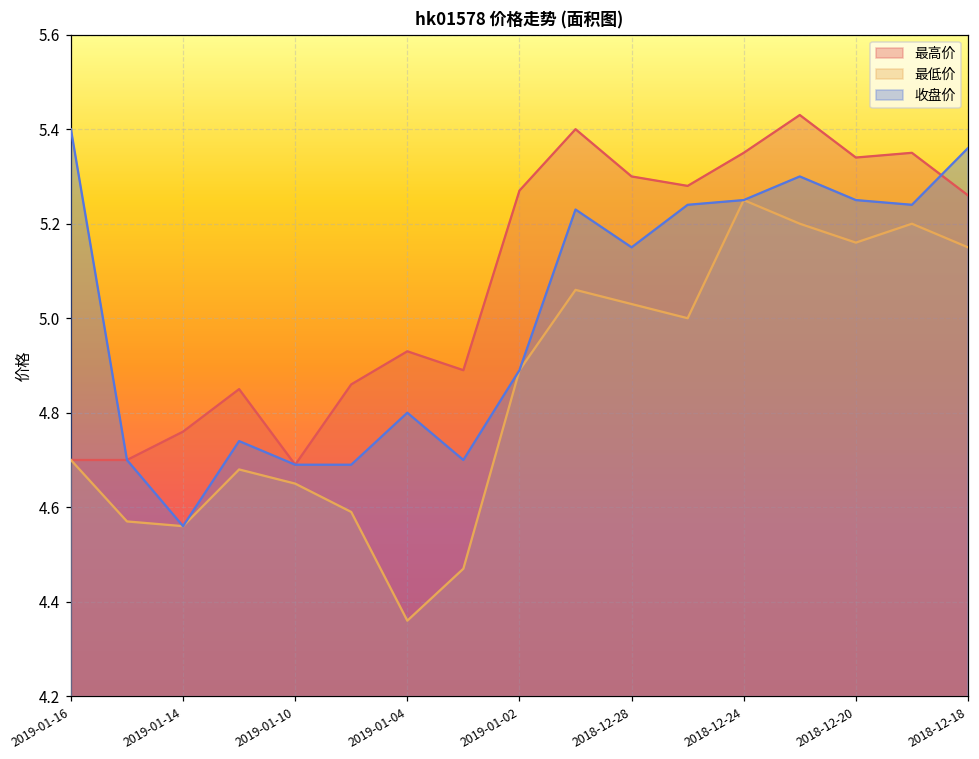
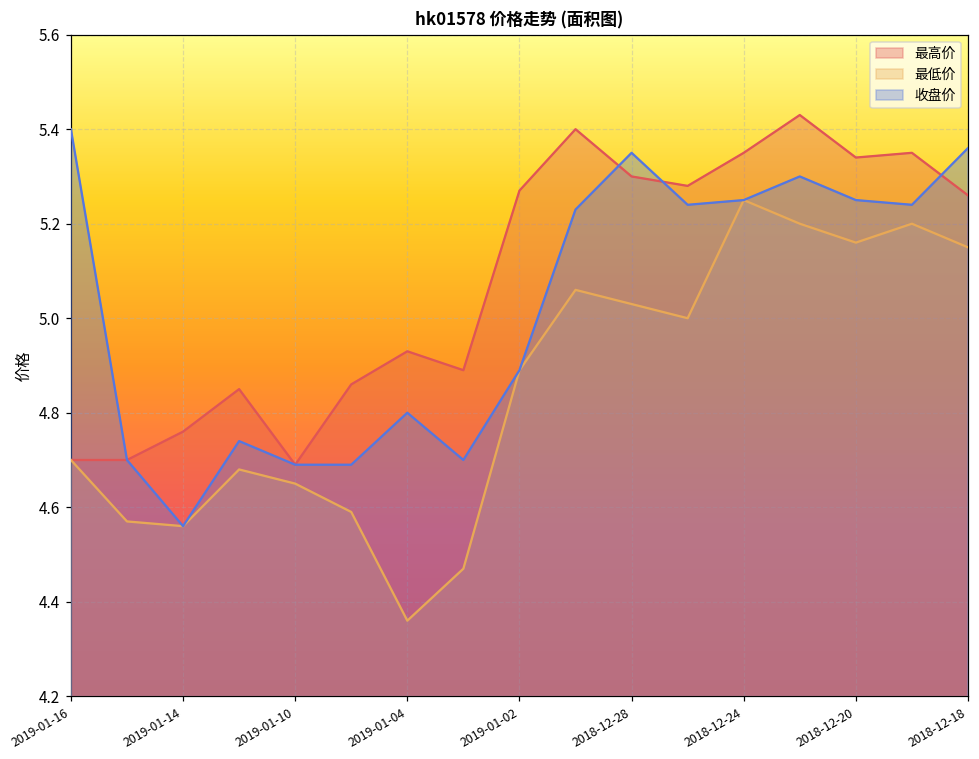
收盘价, 2018-12-28: 5.15 -> 5.35
